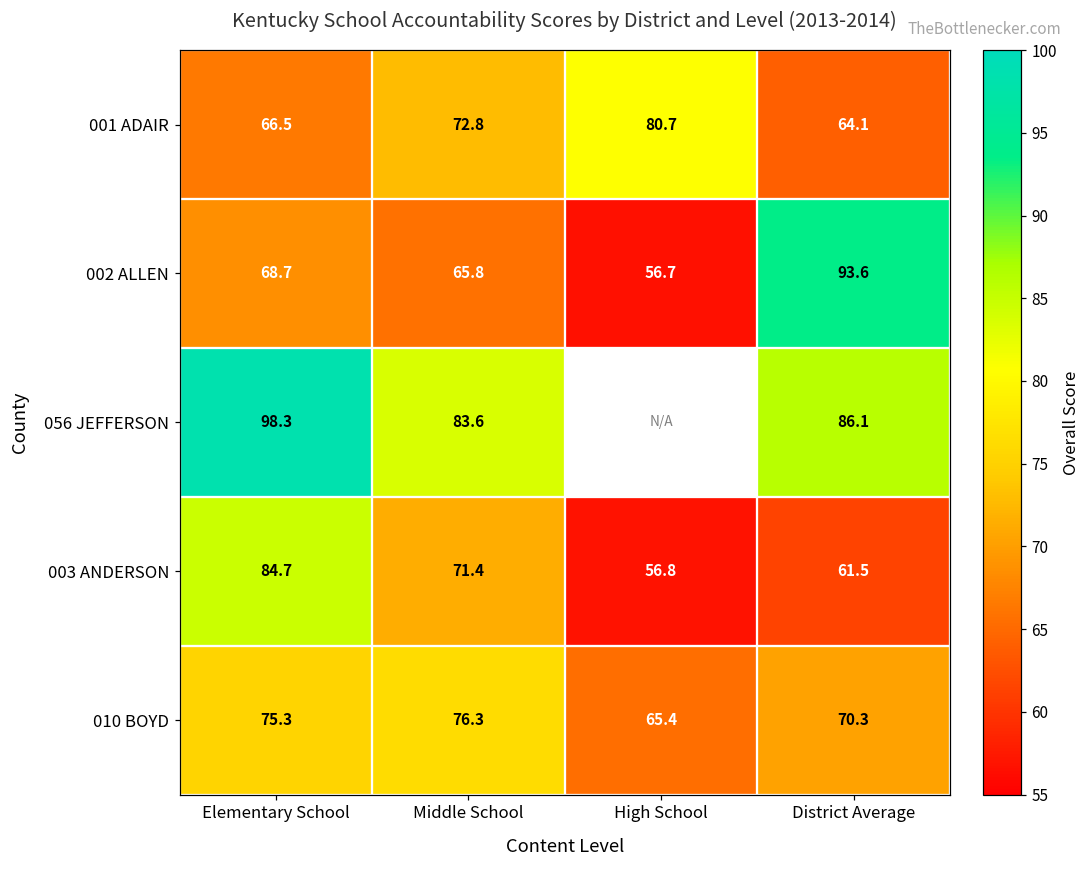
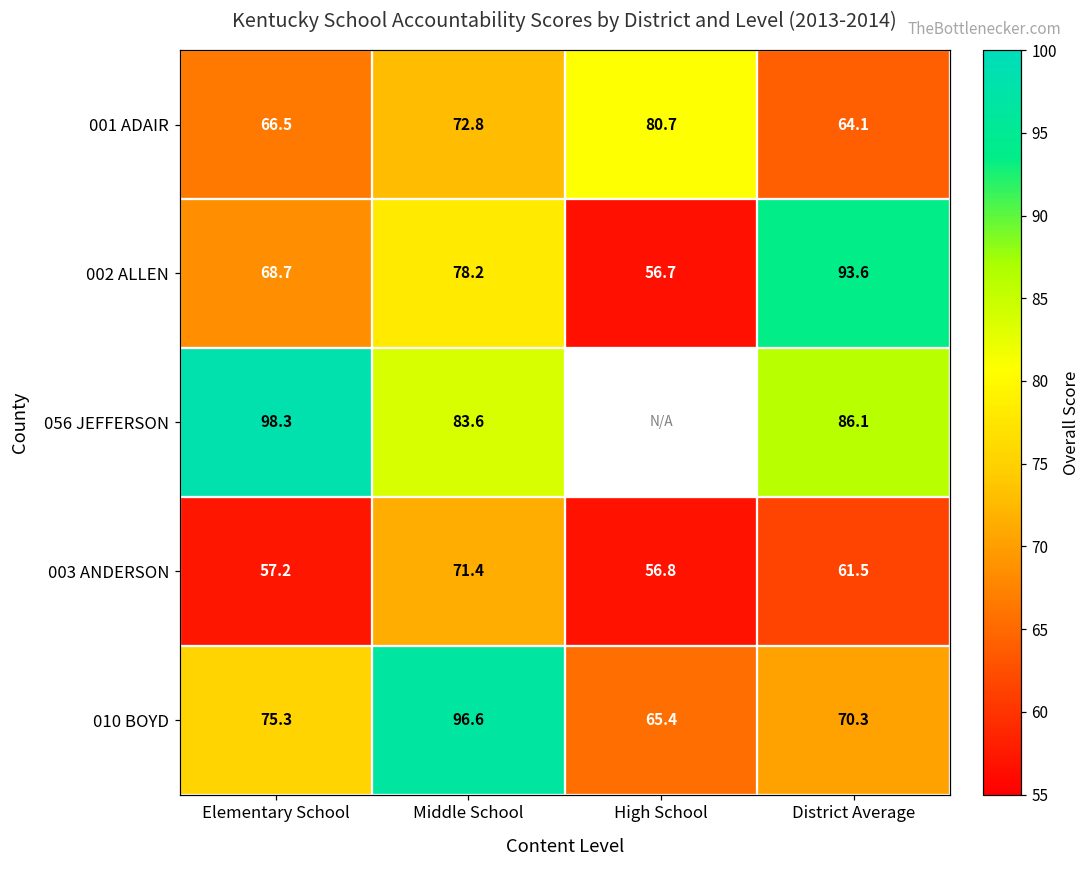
002 ALLEN, Middle School: 65.8 -> 78.2
003 ANDERSON, Elementary School: 84.7 -> 57.2
010 BOYD, Middle School: 76.3 -> 96.6
